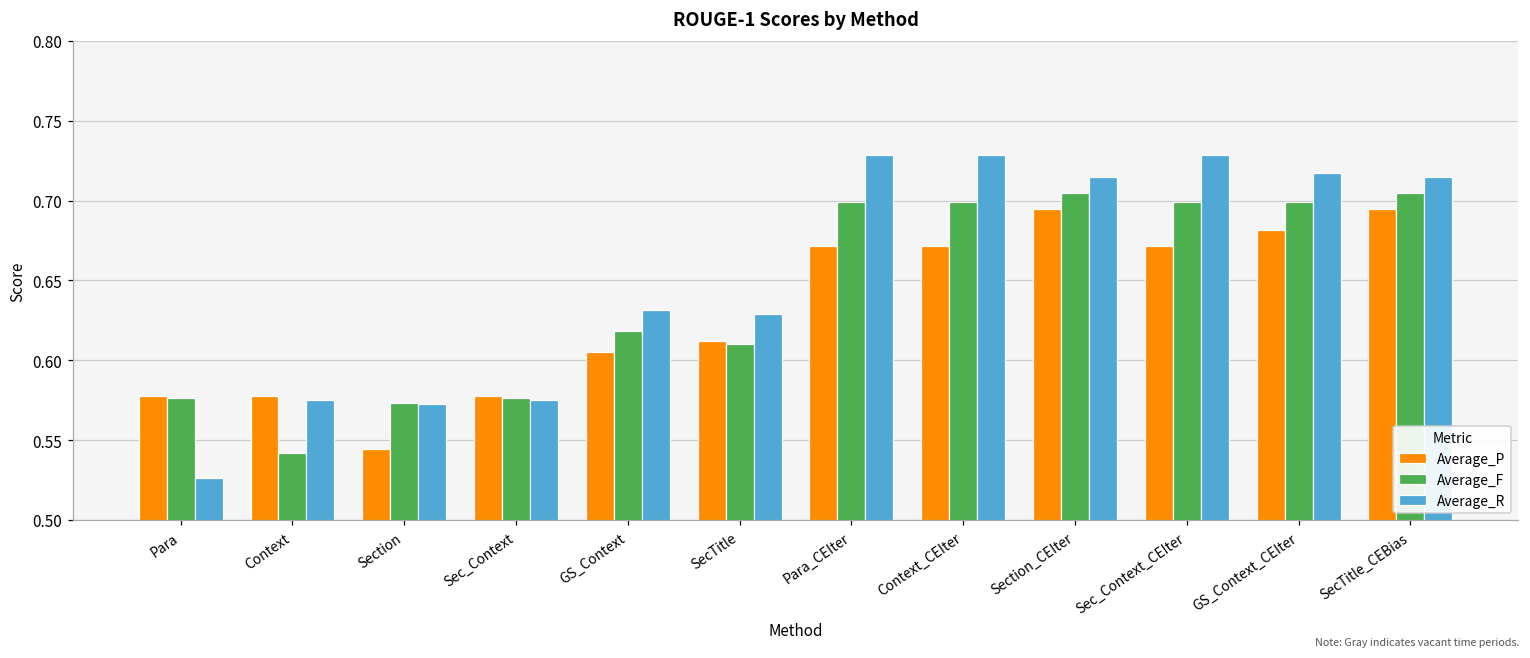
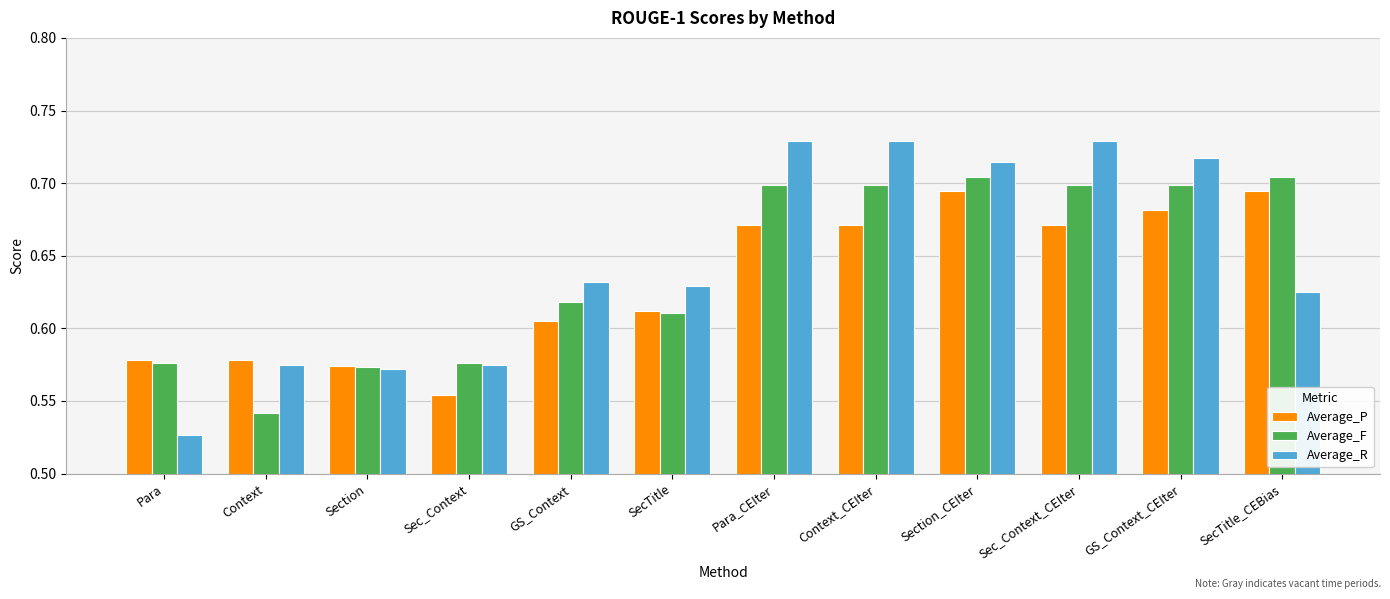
Average_P, Section: 0.545 -> 0.574
Average_P, Sec_Context: 0.578 -> 0.554
Average_R, SecTitle_CEBias: 0.714 -> 0.625
